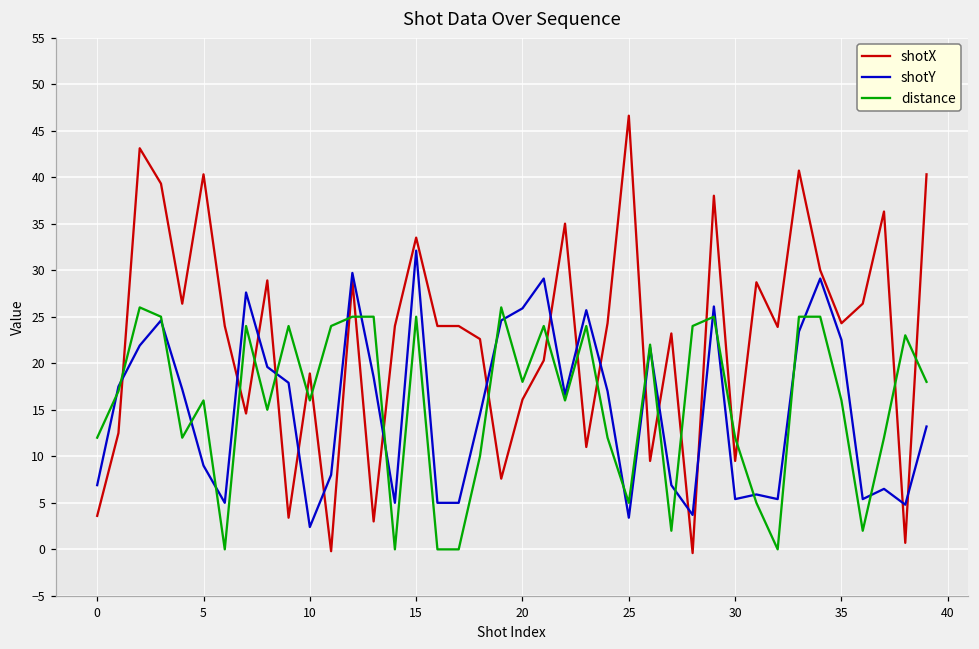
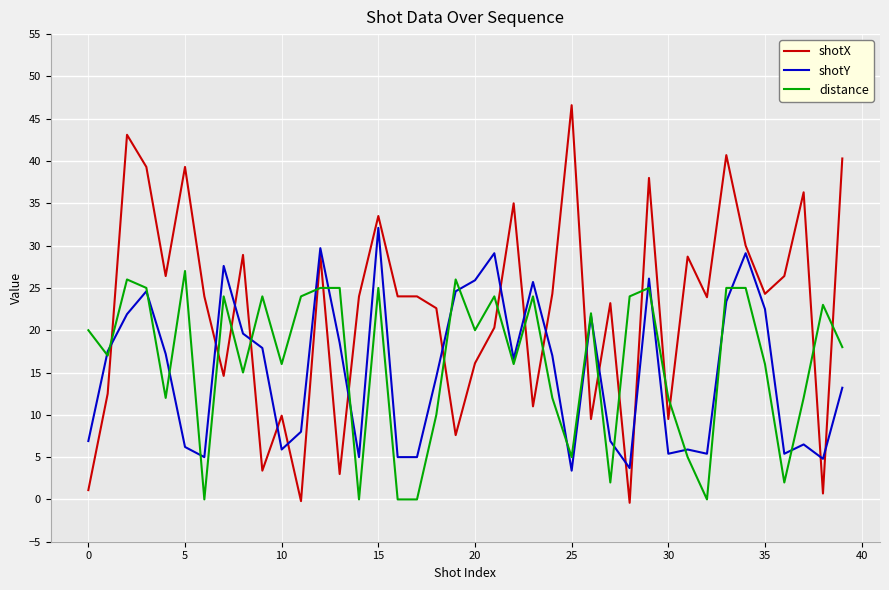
shotX, 0: 4 -> 1
distance, 0: 12 -> 20
shotX, 5: 40 -> 39
shotY, 5: 9 -> 6
distance, 5: 16 -> 27
shotX, 10: 19 -> 10
shotY, 10: 2 -> 6
distance, 20: 18 -> 20
